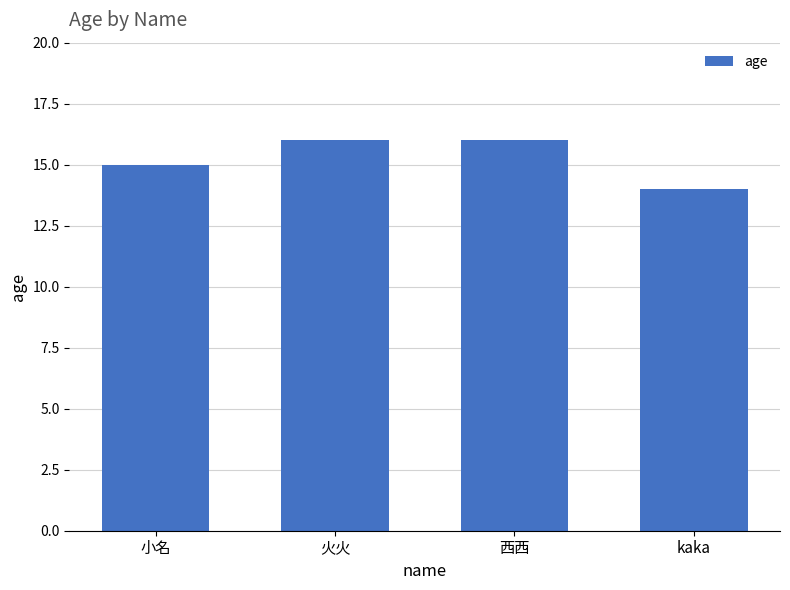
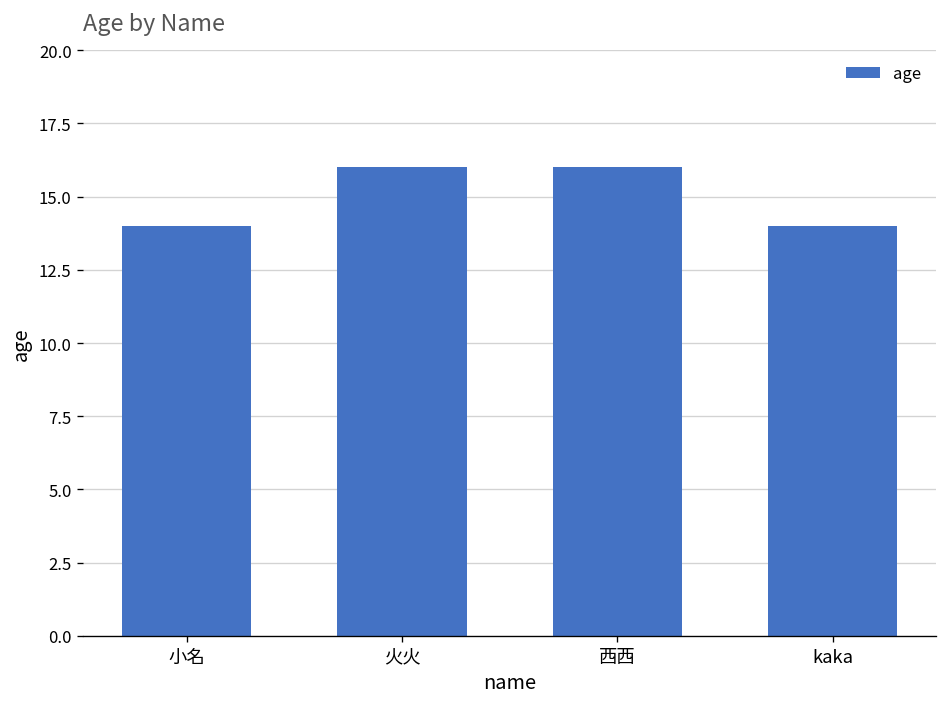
小名: 15 -> 14
